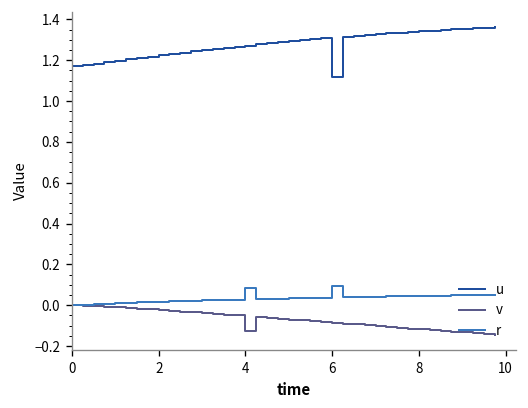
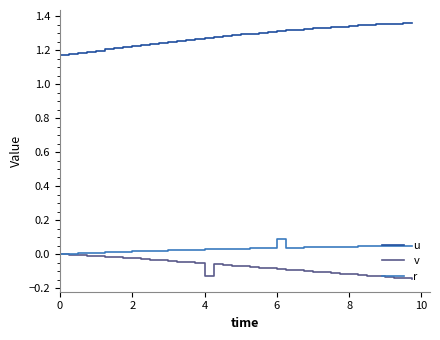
r, 4: 0.08 -> 0.03
u, 6: 1.12 -> 1.31
